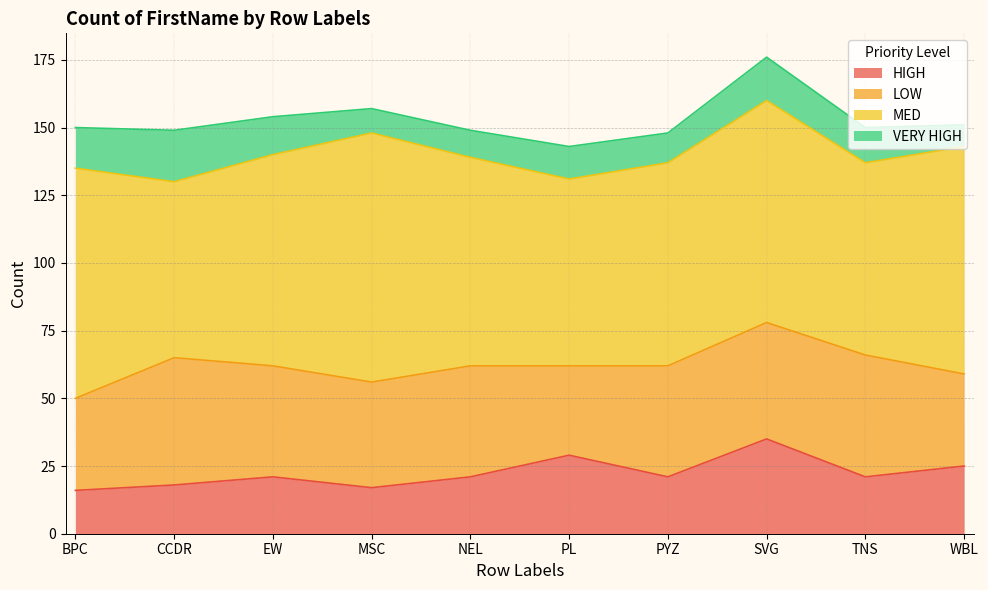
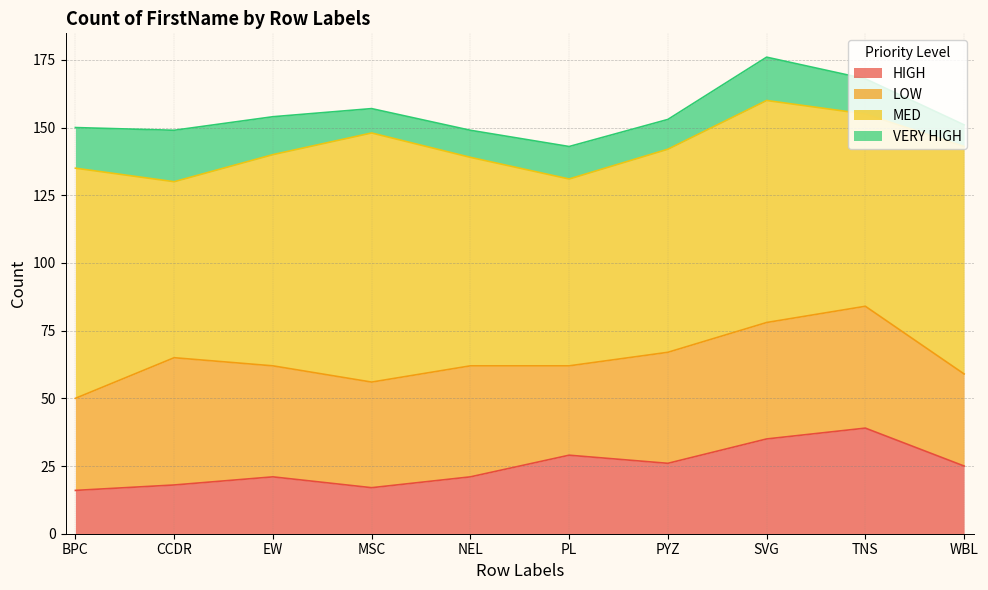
HIGH, PYZ: 21 -> 26
HIGH, TNS: 21 -> 39
